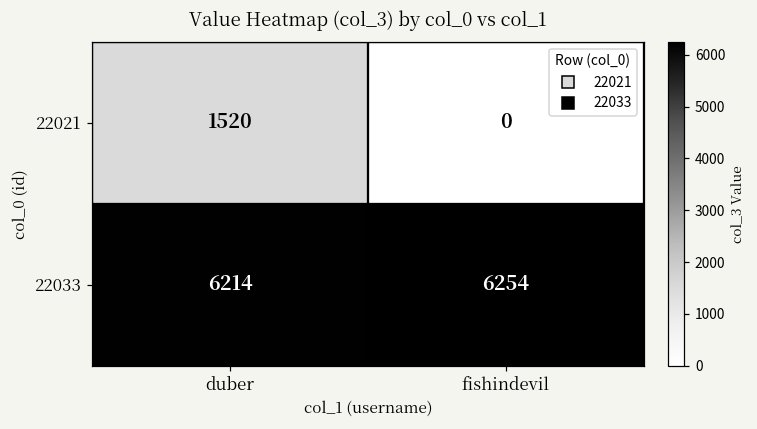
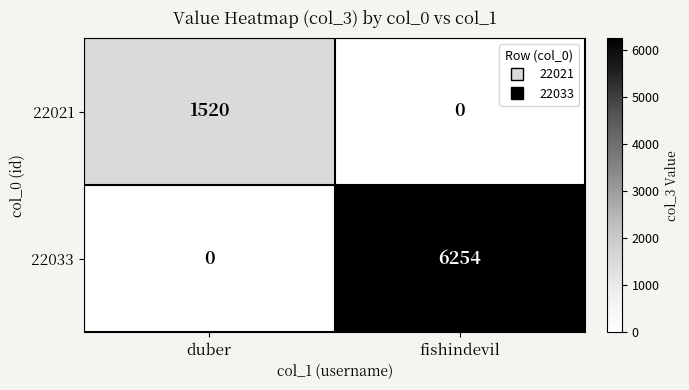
22033, duber: 6214 -> 0
